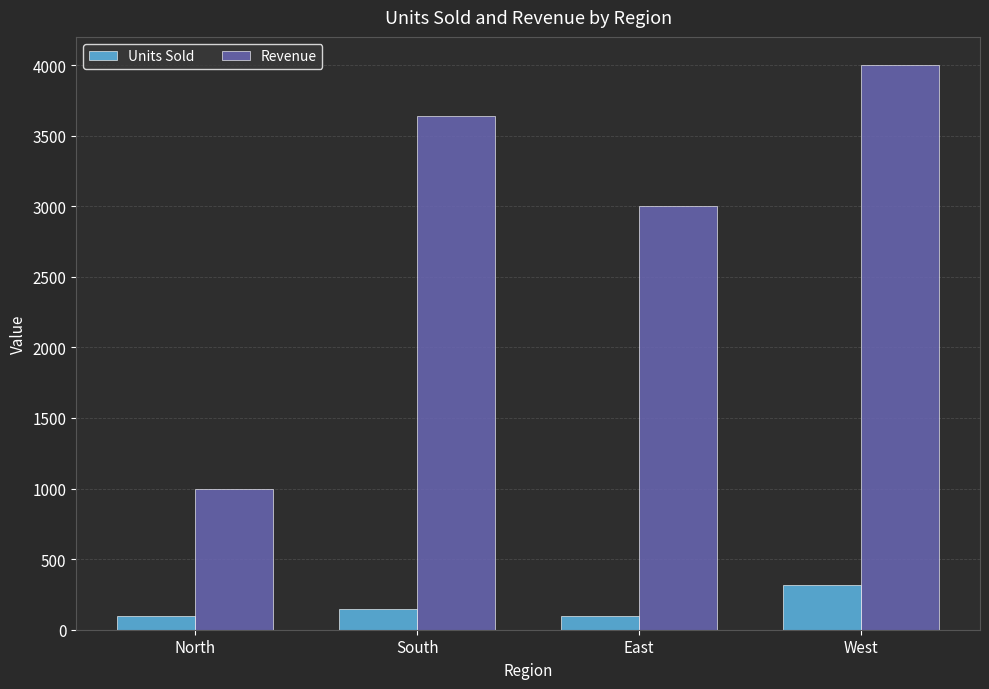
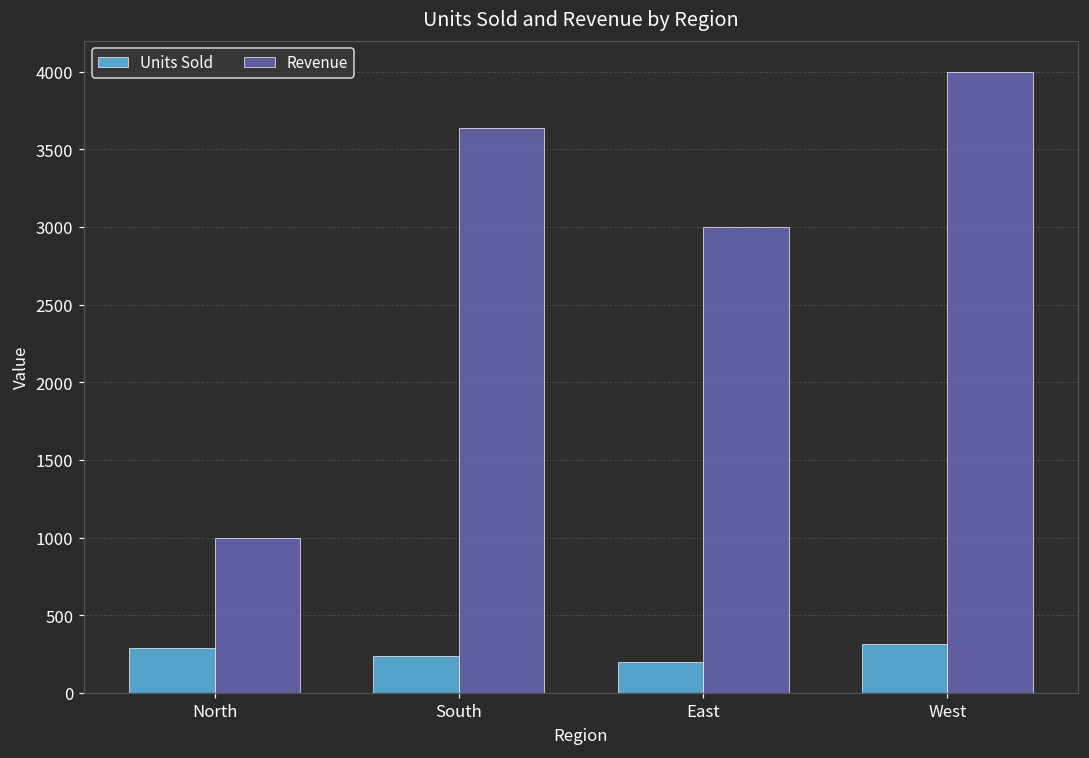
Units Sold, North: 100 -> 290
Units Sold, South: 150 -> 240
Units Sold, East: 100 -> 200
